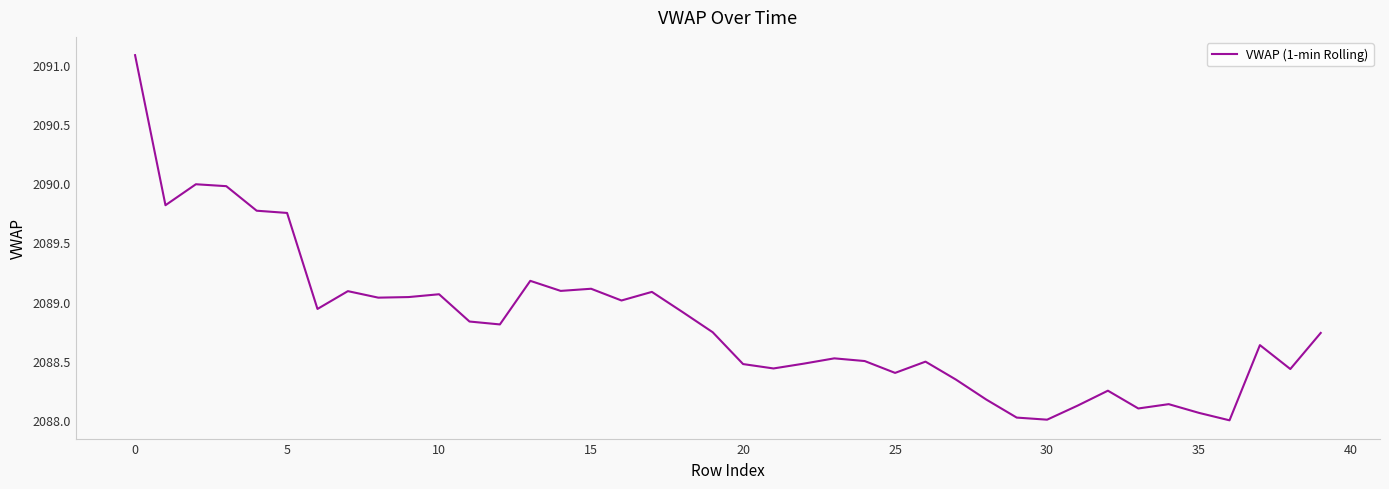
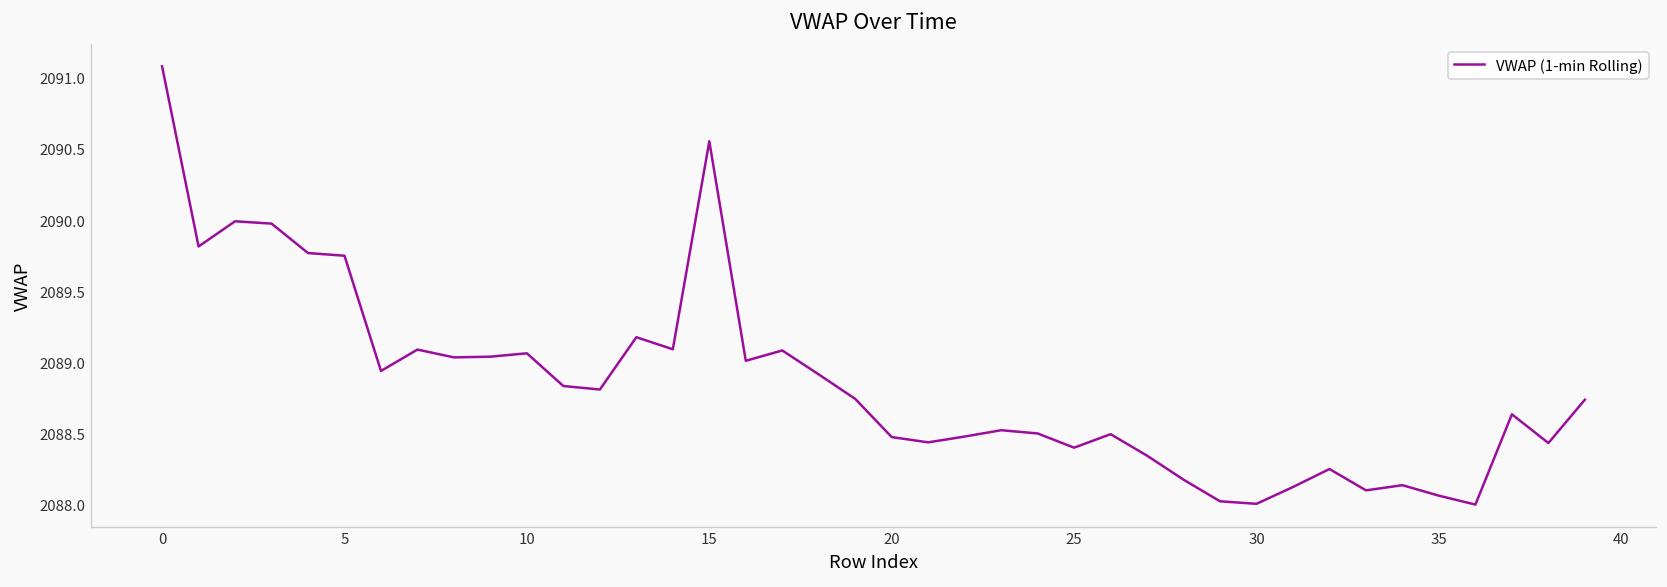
15: 2089.11 -> 2090.55
